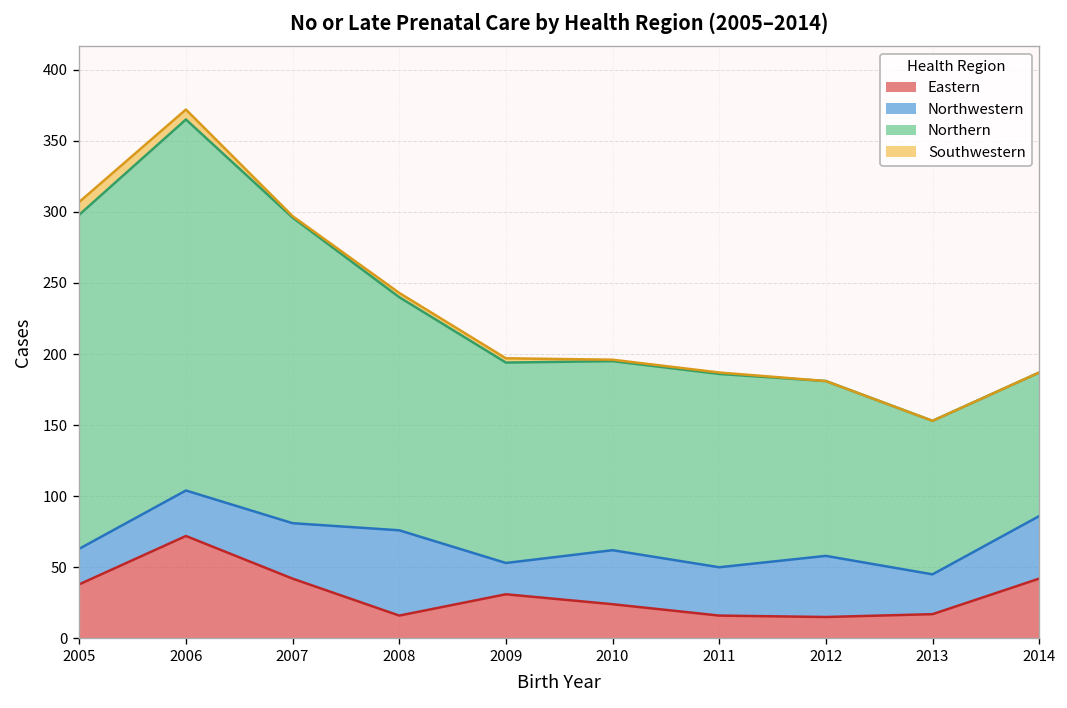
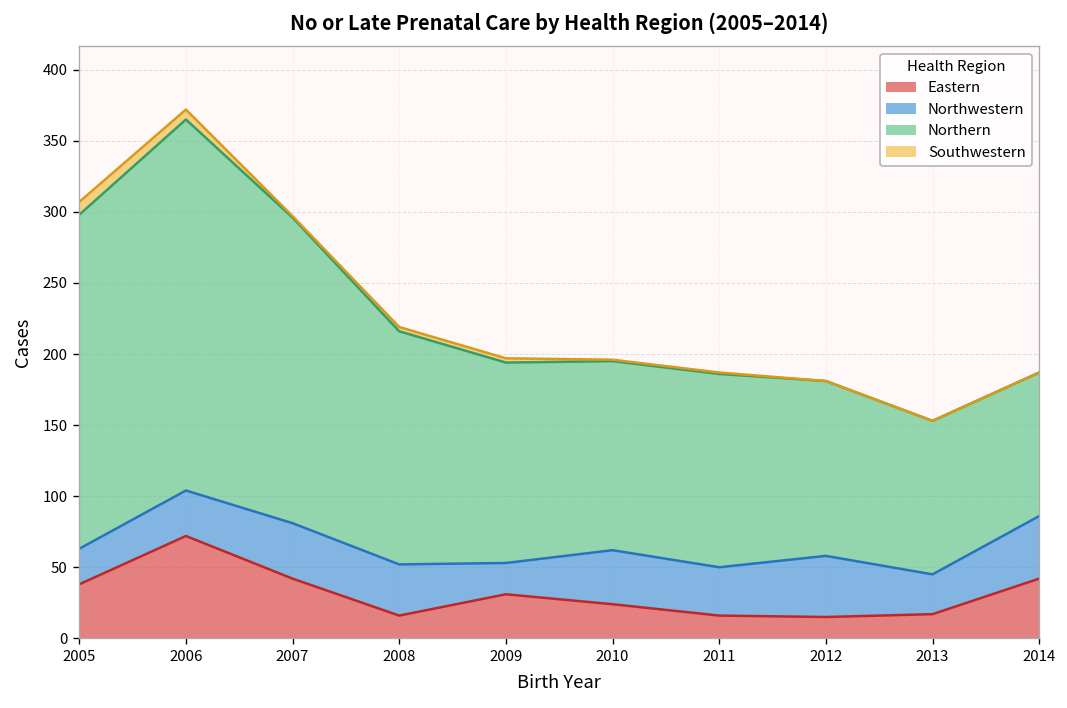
Northwestern, 2008: 60 -> 36
